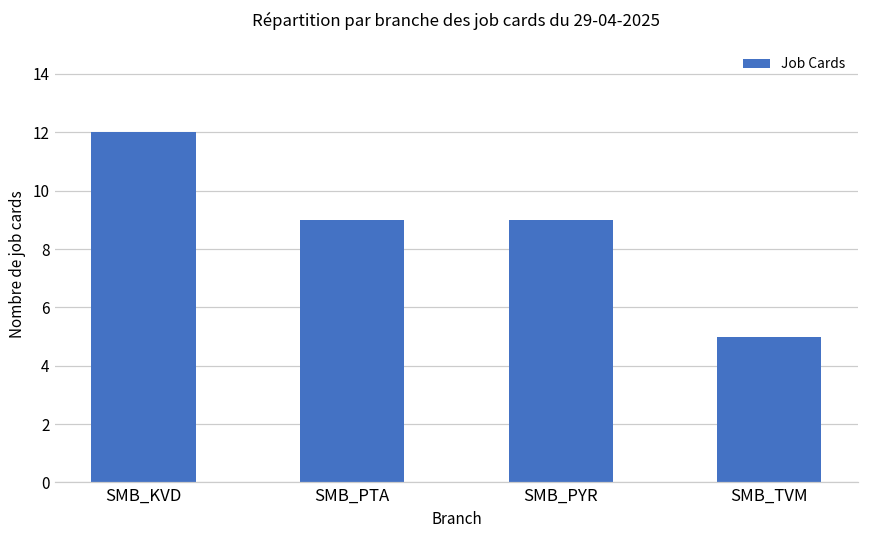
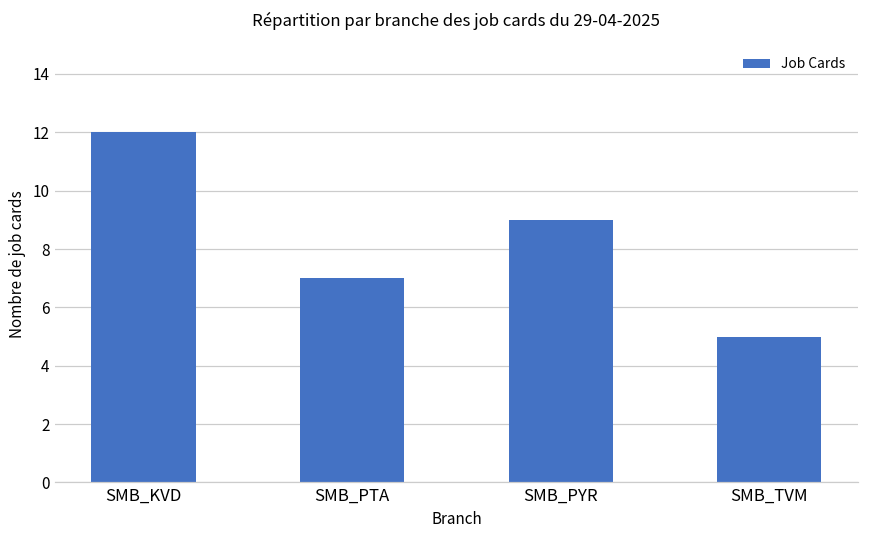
SMB_PTA: 9 -> 7
